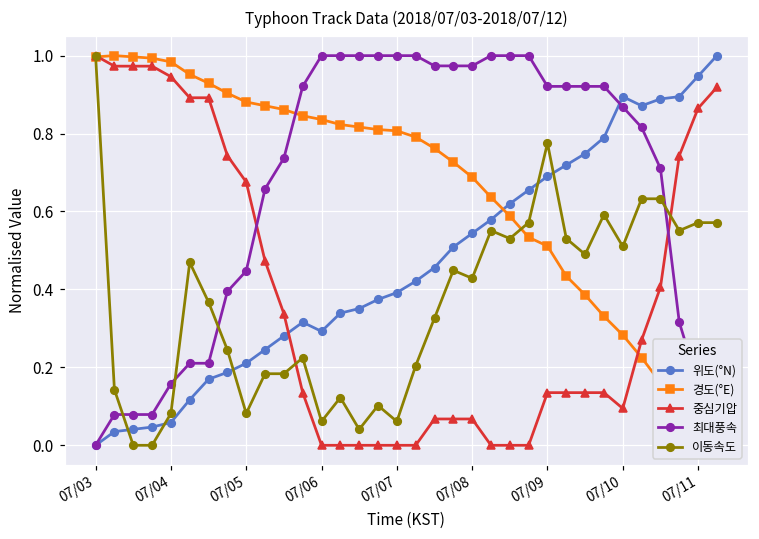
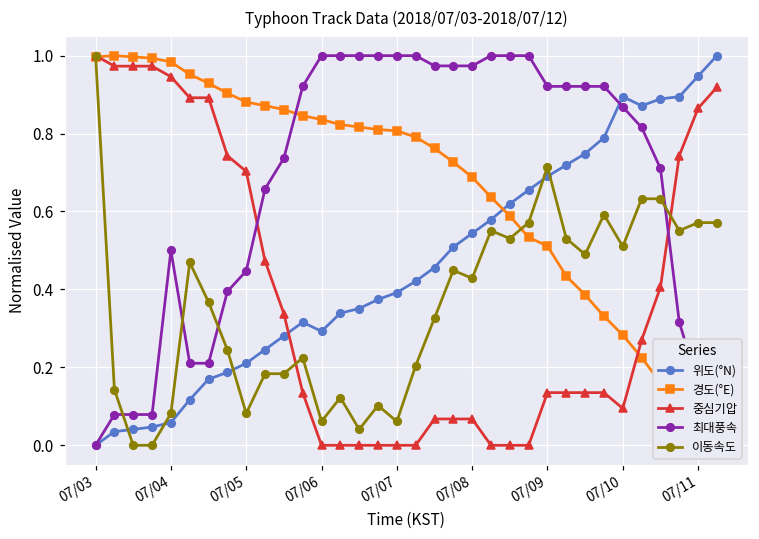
최대풍속, 07/04: 0.16 -> 0.50
중심기압, 07/05: 0.68 -> 0.70
이동속도, 07/09: 0.78 -> 0.71
